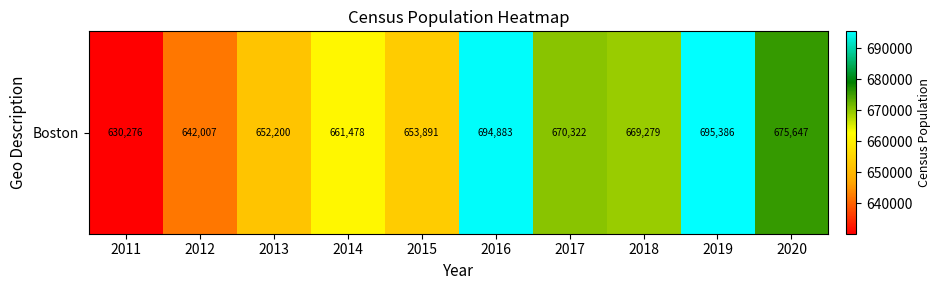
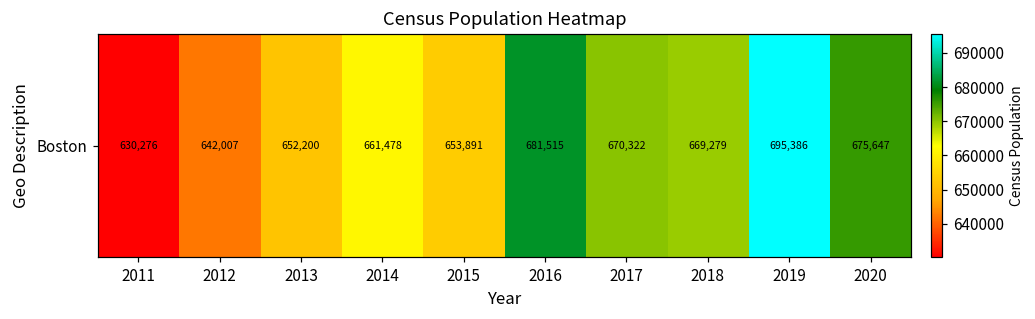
Boston, 2016: 694,883 -> 681,515
